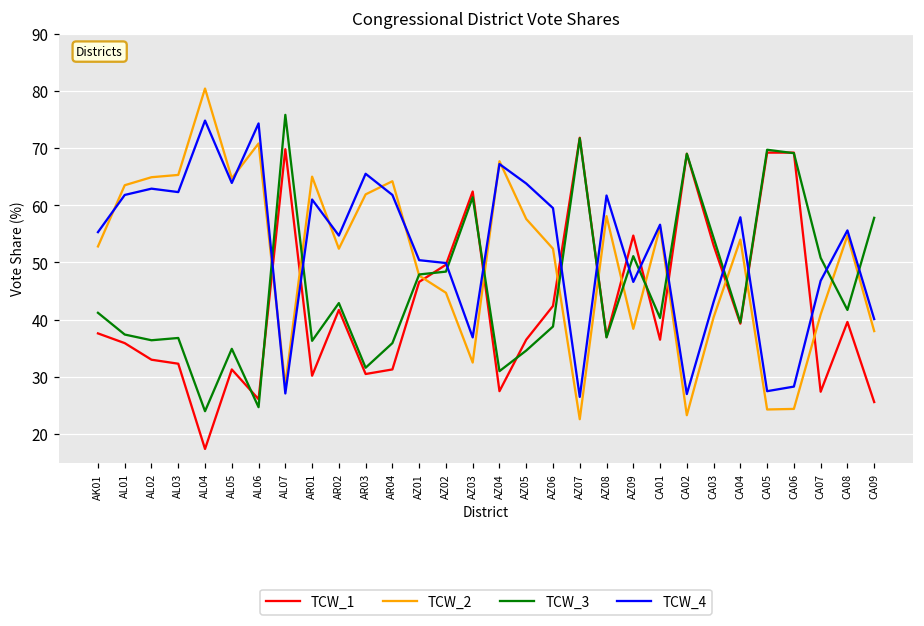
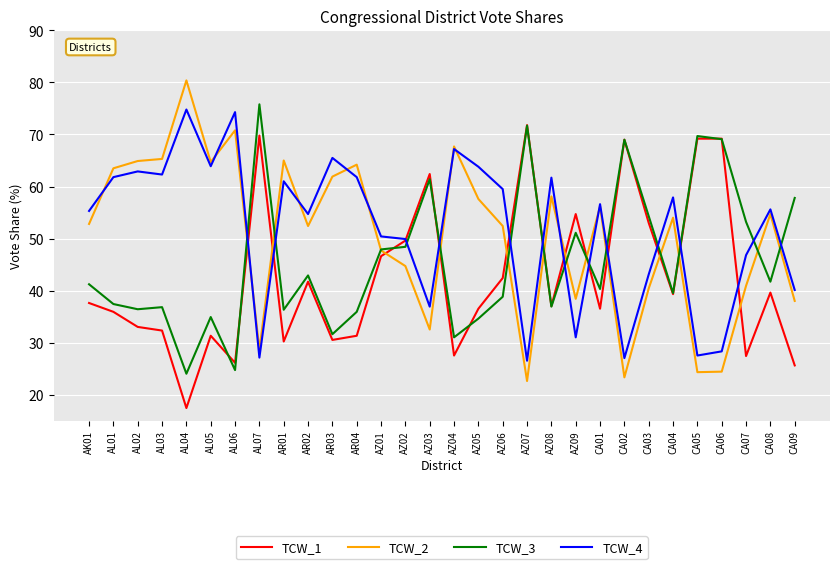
TCW_4, AZ09: 47 -> 31
TCW_3, CA07: 51 -> 53
